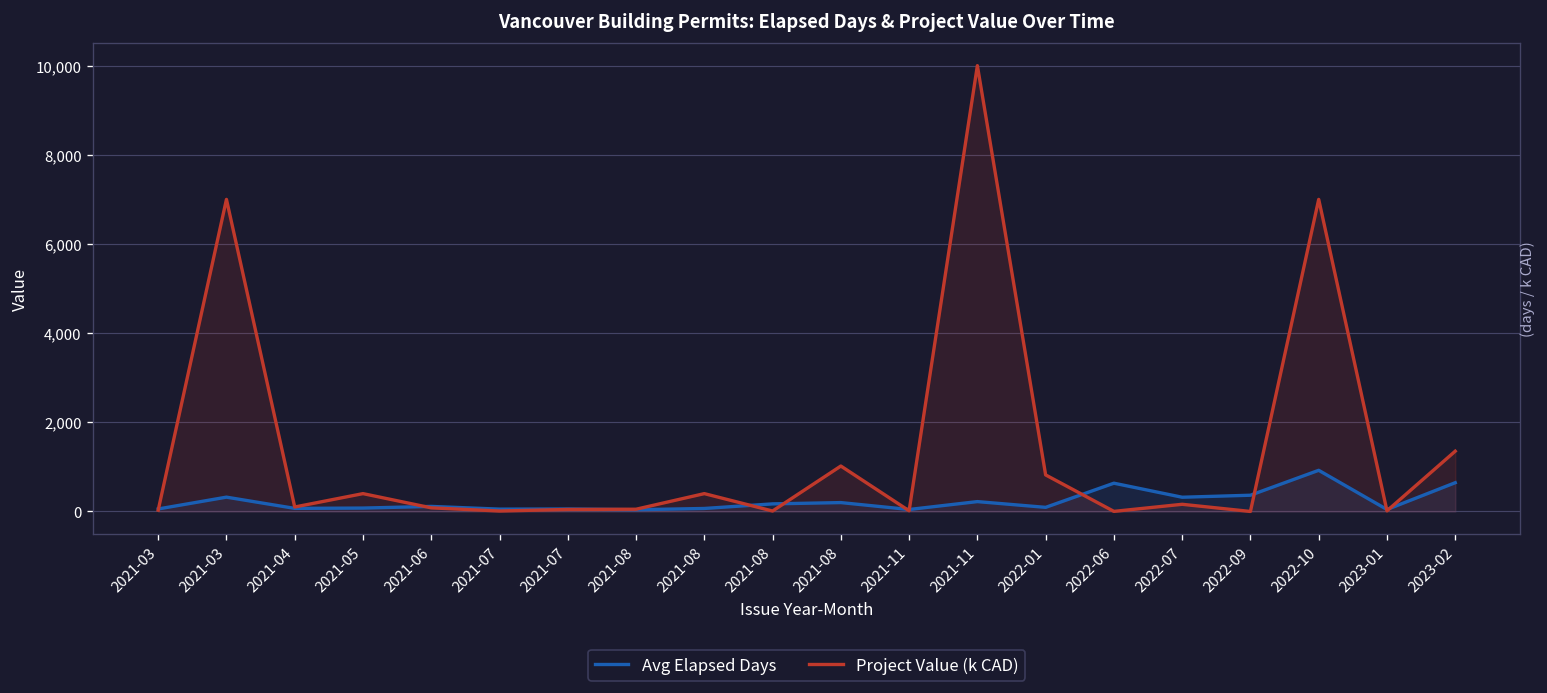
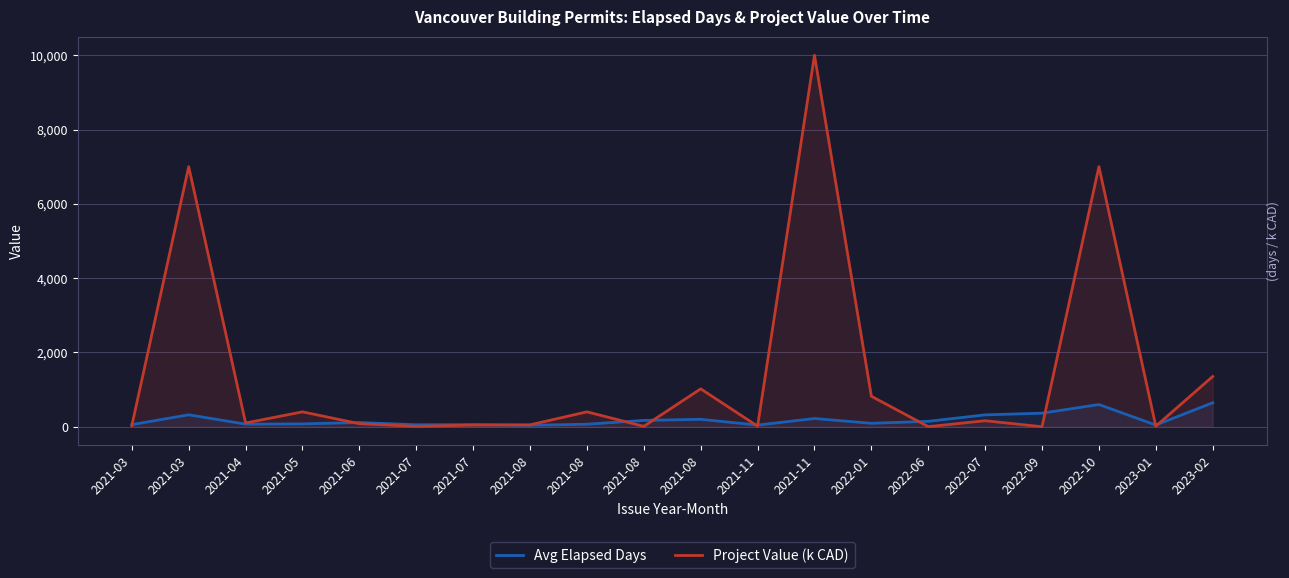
Avg Elapsed Days, 2022-06: 600 -> 100
Avg Elapsed Days, 2022-10: 900 -> 600
